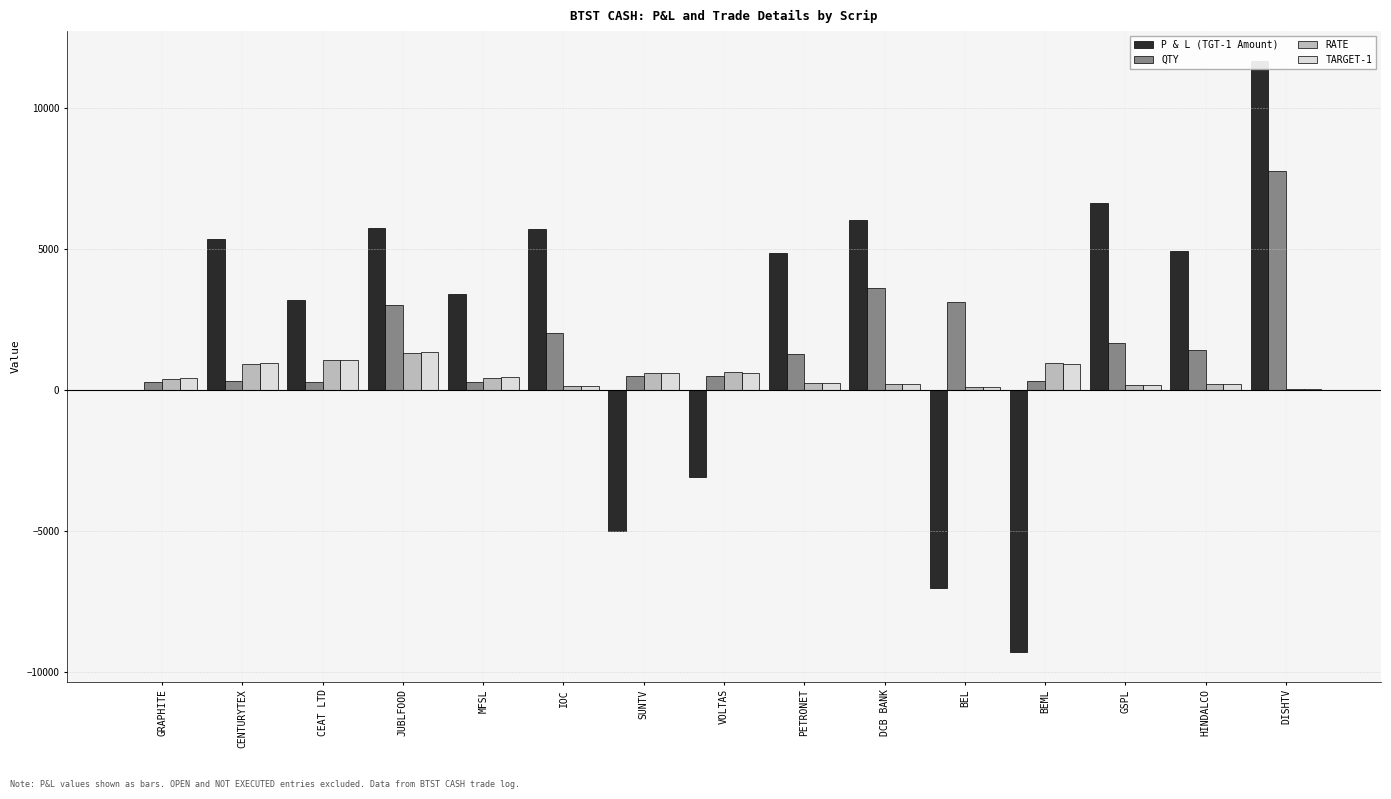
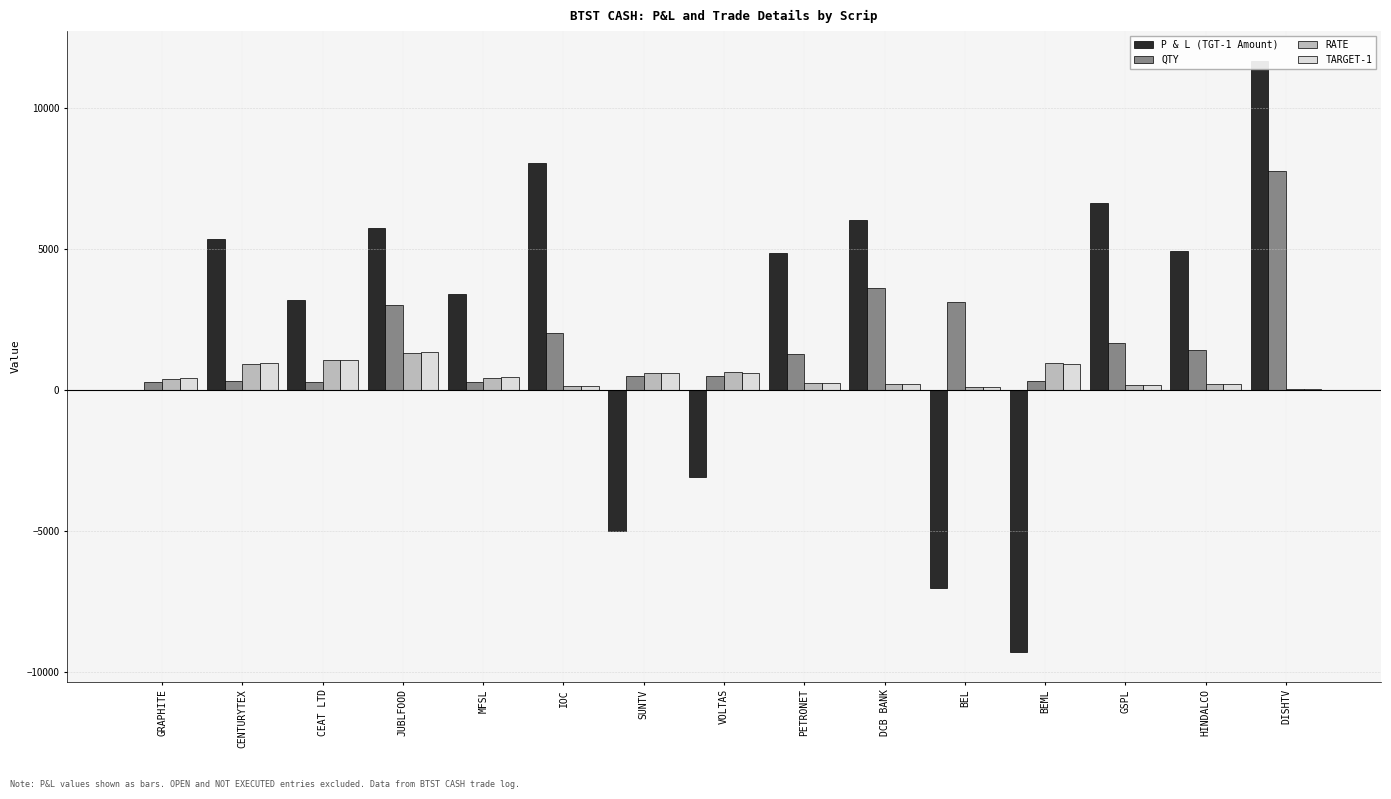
P & L (TGT-1 Amount), IOC: 5700 -> 8000
